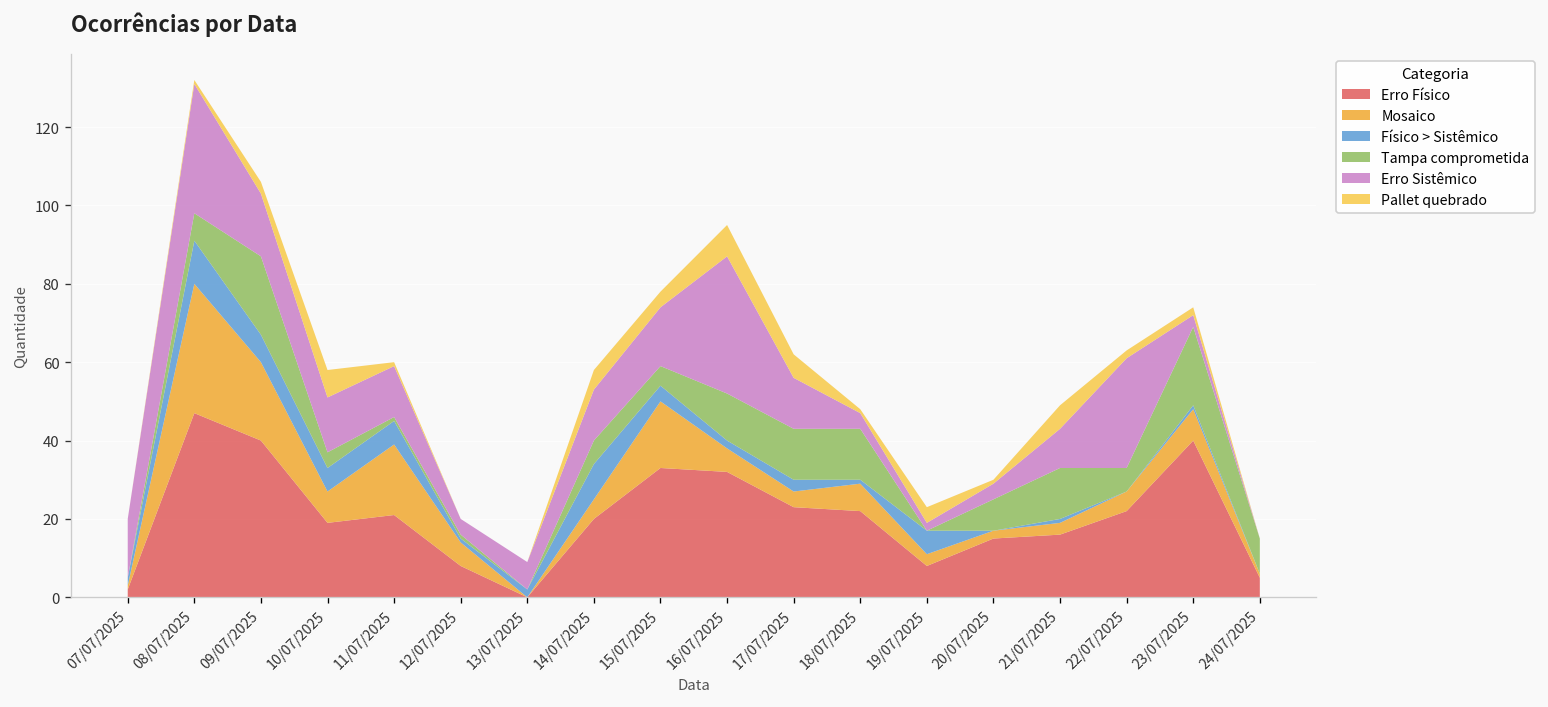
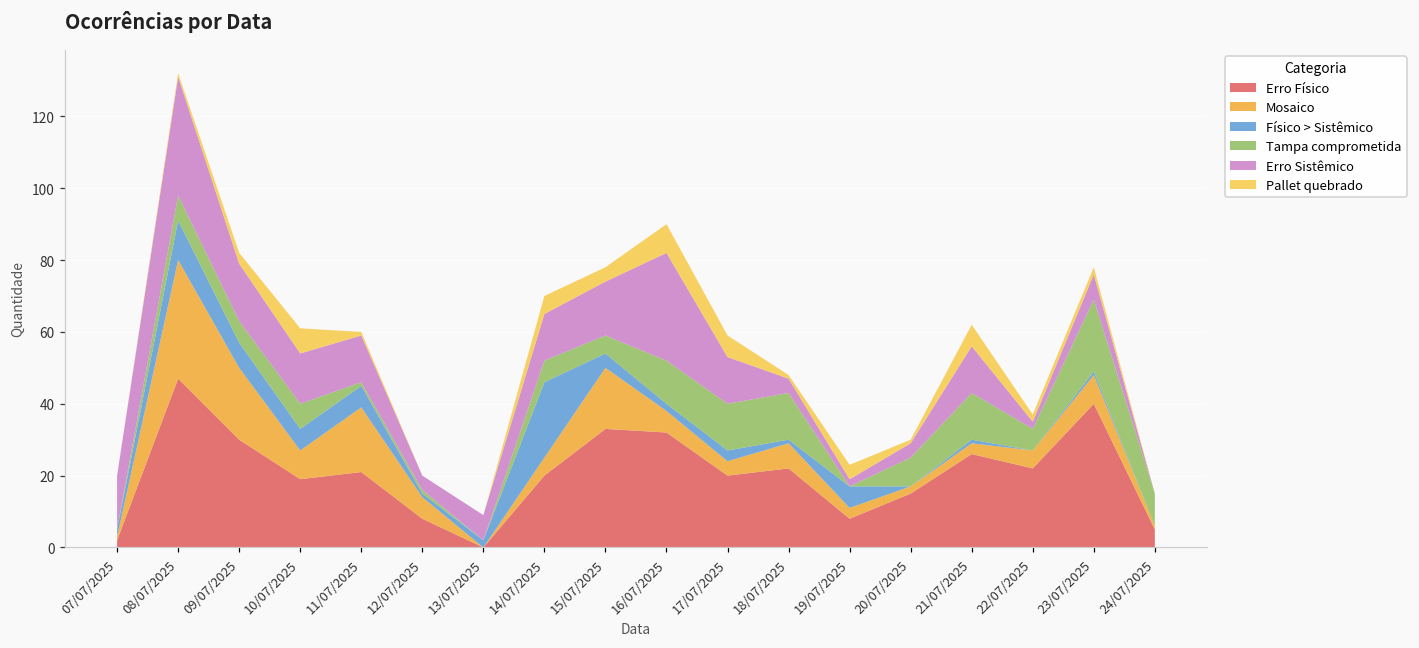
Erro Físico, 09/07/2025: 40 -> 30
Tampa comprometida, 09/07/2025: 20 -> 6
Tampa comprometida, 10/07/2025: 4 -> 7
Físico > Sistêmico, 14/07/2025: 9 -> 21
Erro Sistêmico, 16/07/2025: 35 -> 30
Erro Físico, 17/07/2025: 23 -> 20
Erro Físico, 21/07/2025: 16 -> 26
Erro Sistêmico, 21/07/2025: 10 -> 13
Erro Sistêmico, 22/07/2025: 28 -> 2
Erro Sistêmico, 23/07/2025: 3 -> 7
